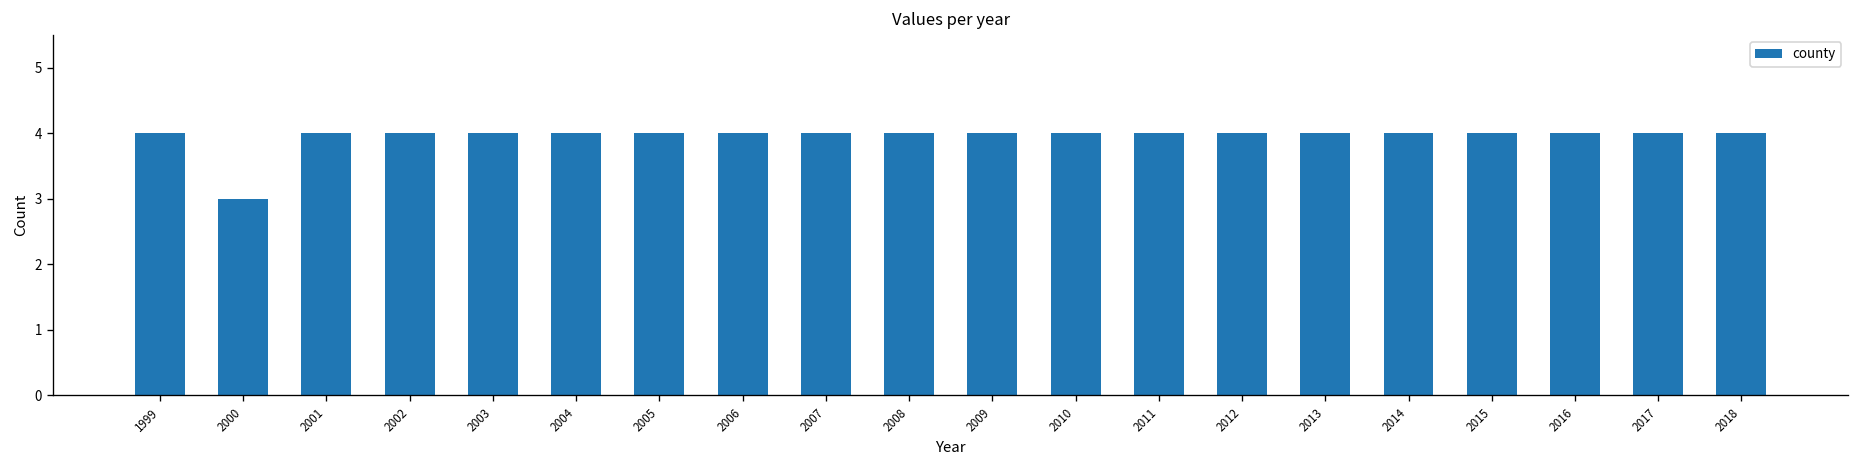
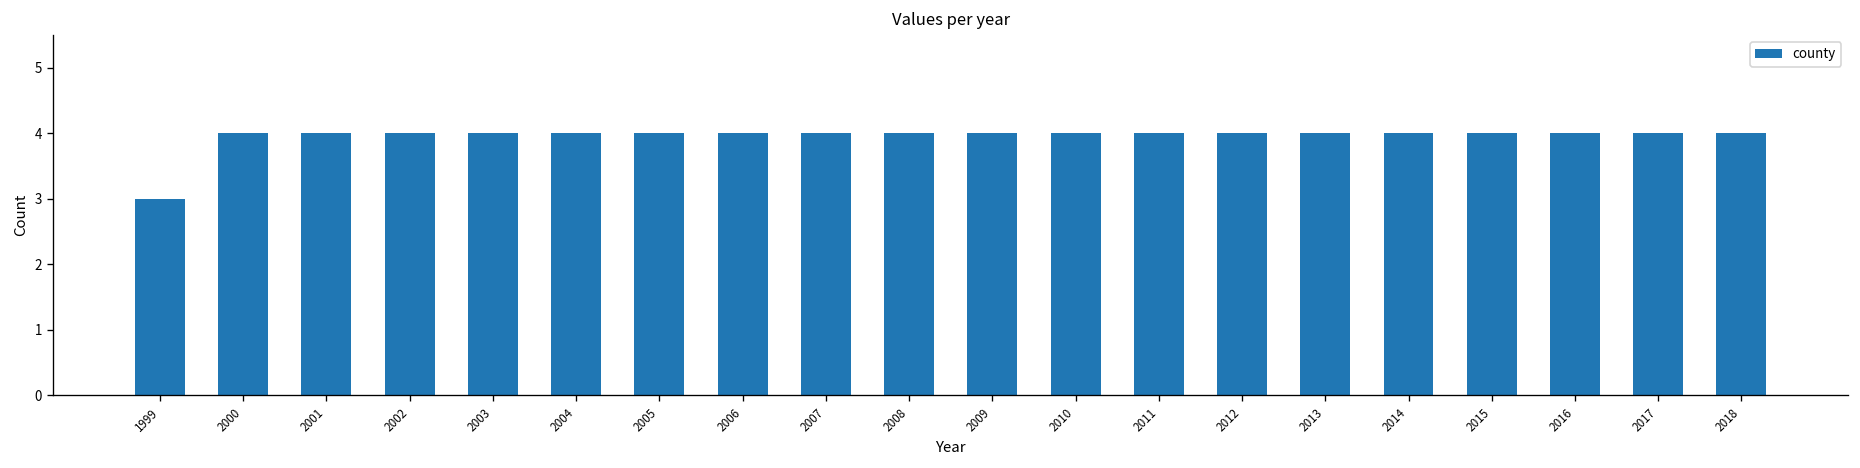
1999: 4 -> 3
2000: 3 -> 4
